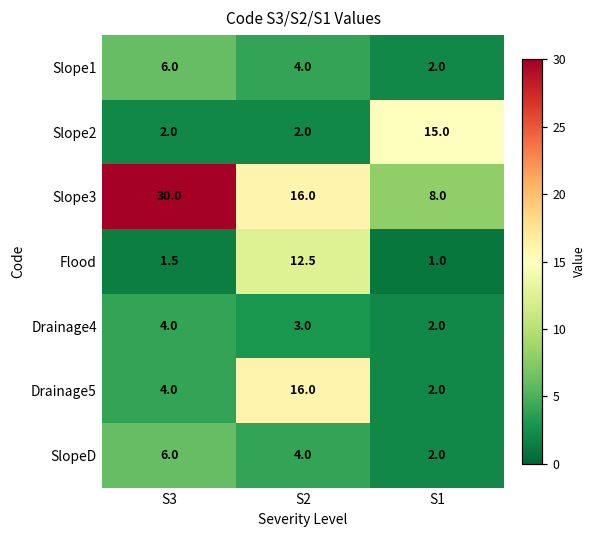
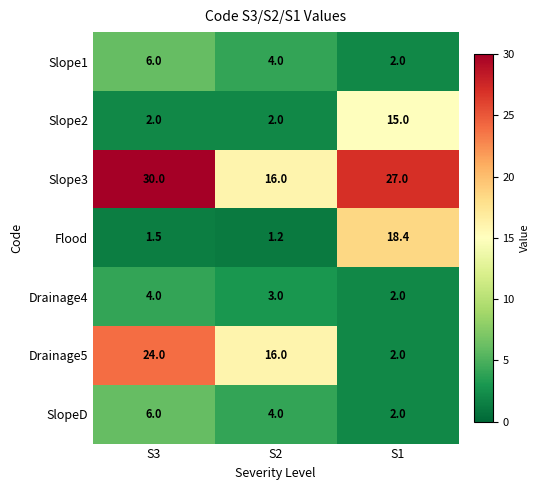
Slope3, S1: 8.0 -> 27.0
Flood, S2: 12.5 -> 1.2
Flood, S1: 1.0 -> 18.4
Drainage5, S3: 4.0 -> 24.0
